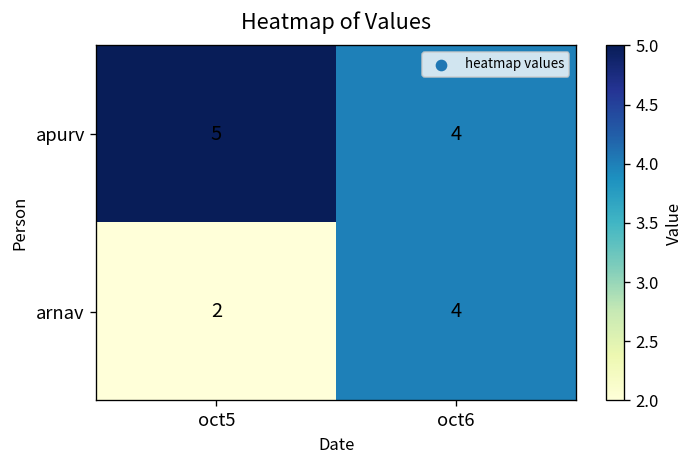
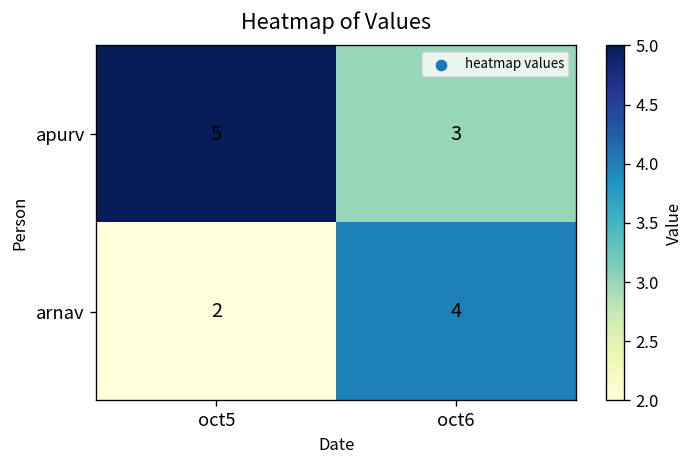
apurv, oct6: 4 -> 3
